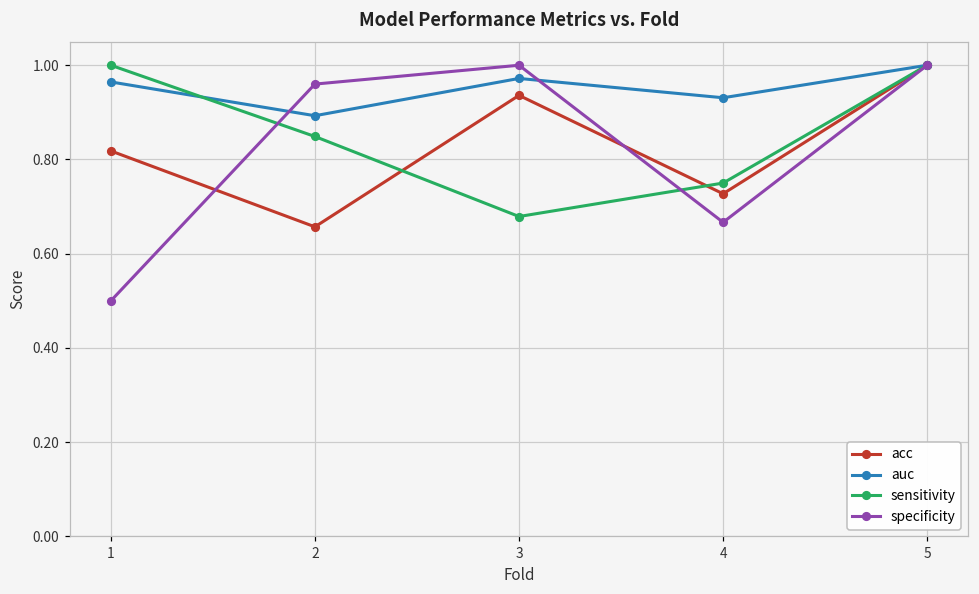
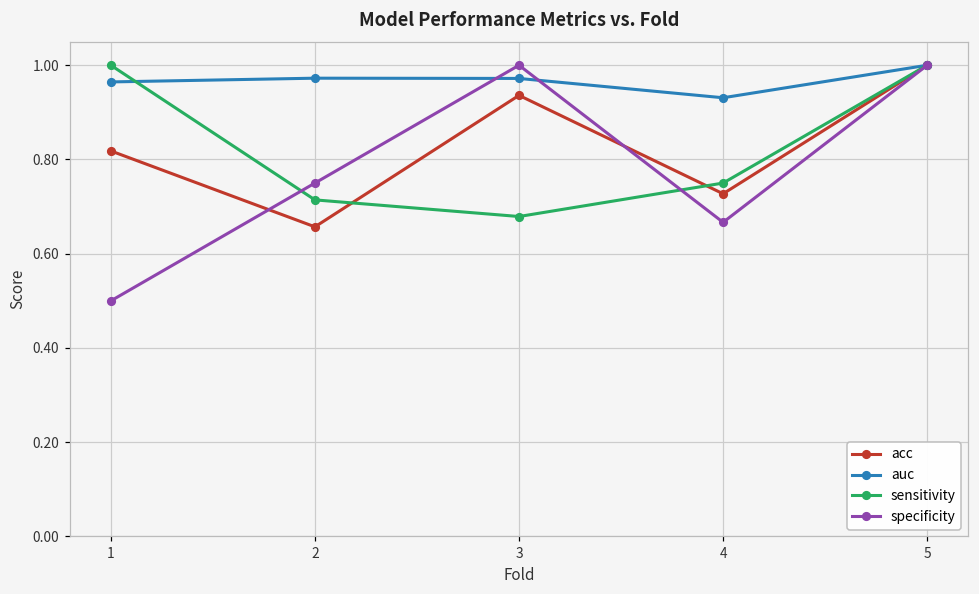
auc, 2: 0.89 -> 0.97
sensitivity, 2: 0.85 -> 0.71
specificity, 2: 0.96 -> 0.75
